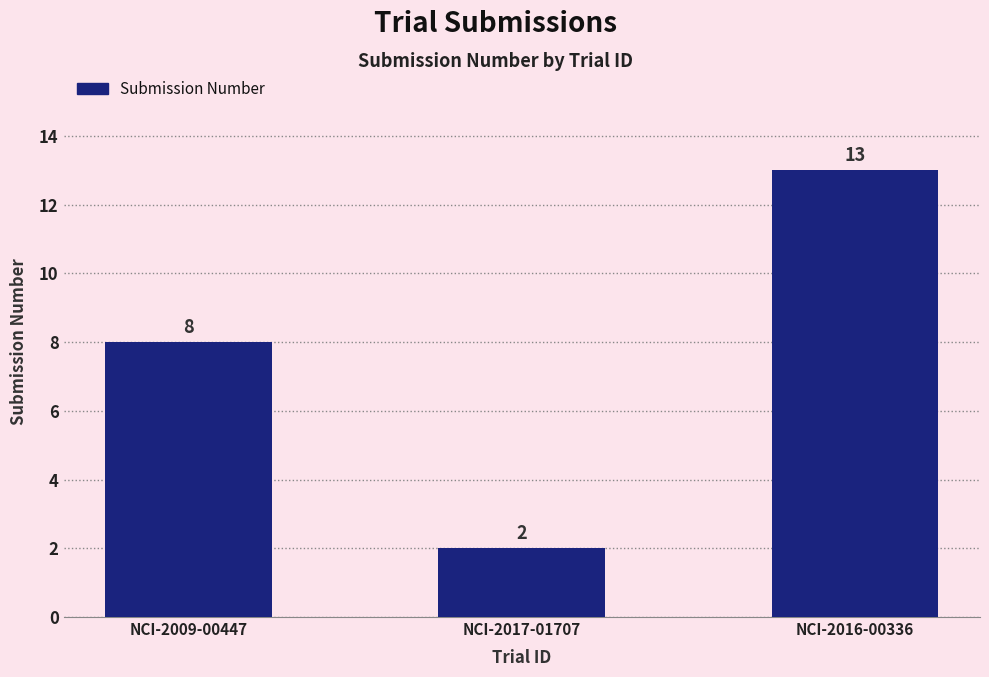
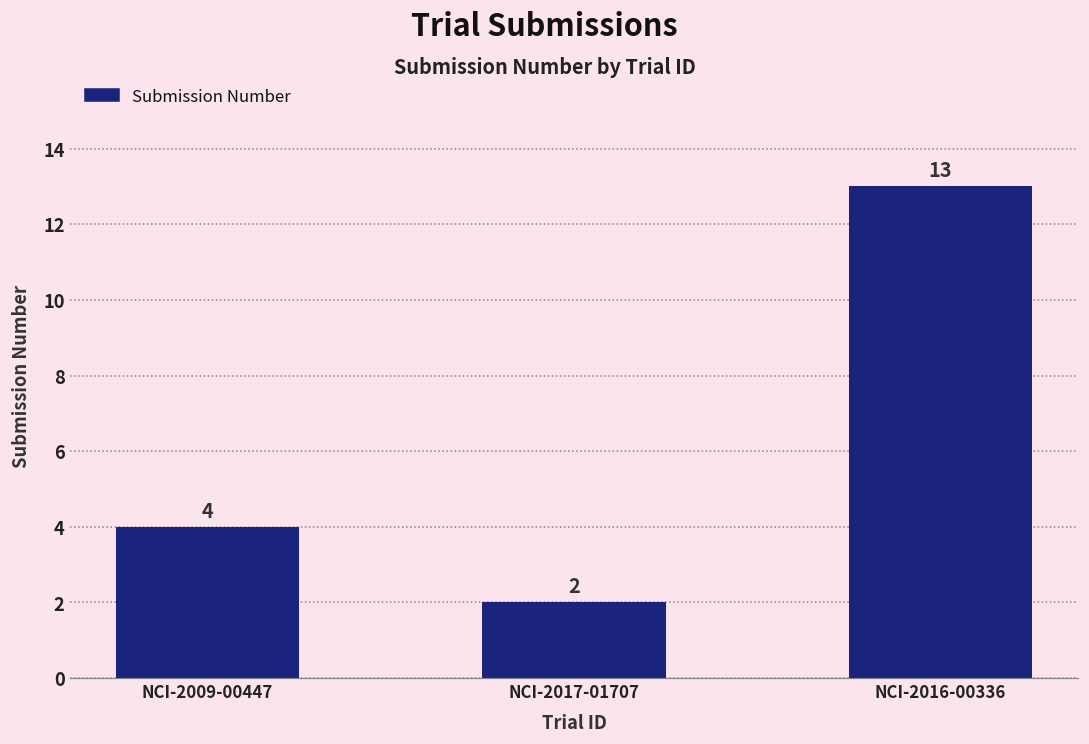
NCI-2009-00447: 8 -> 4
